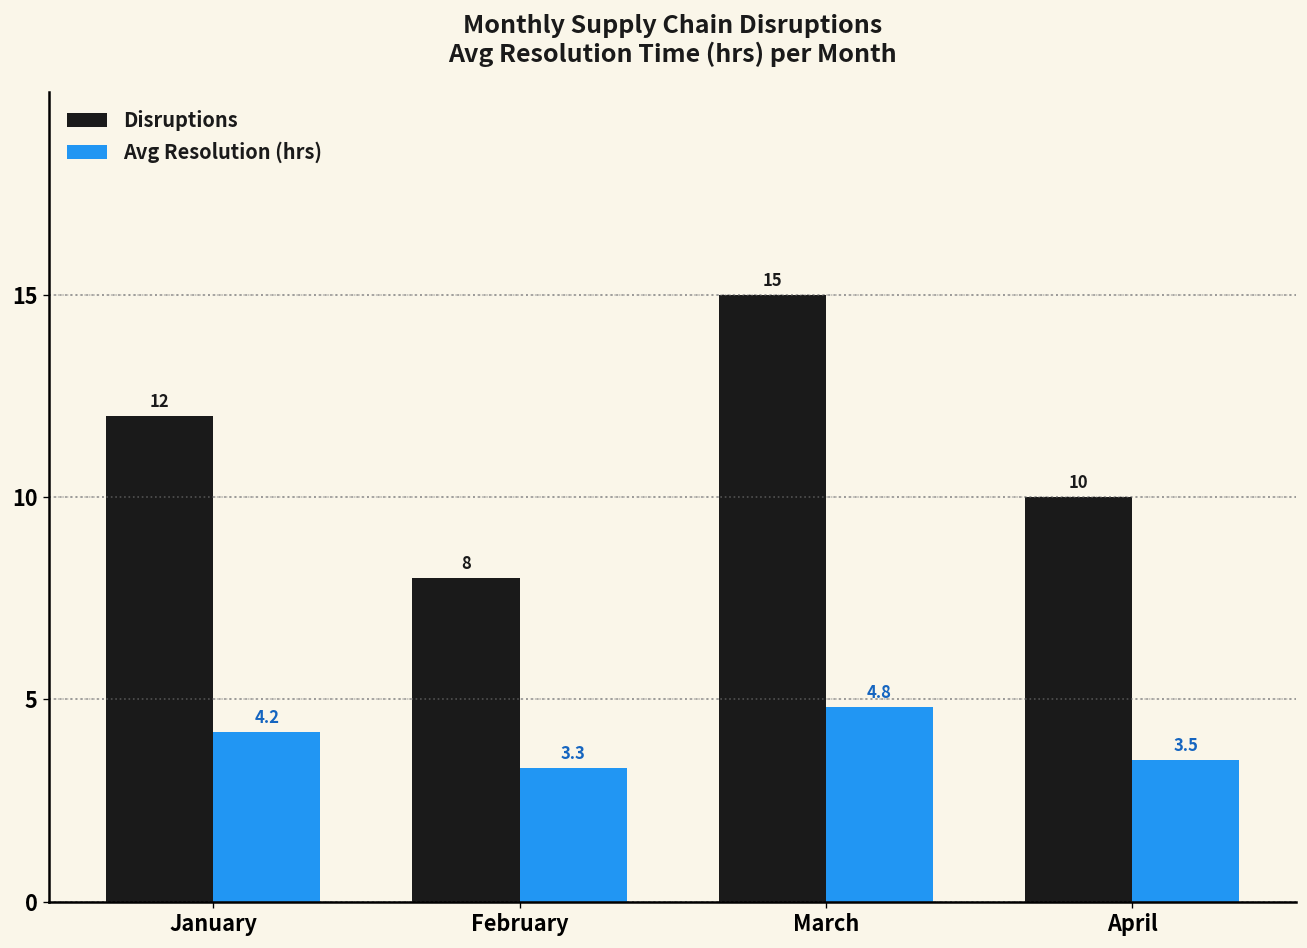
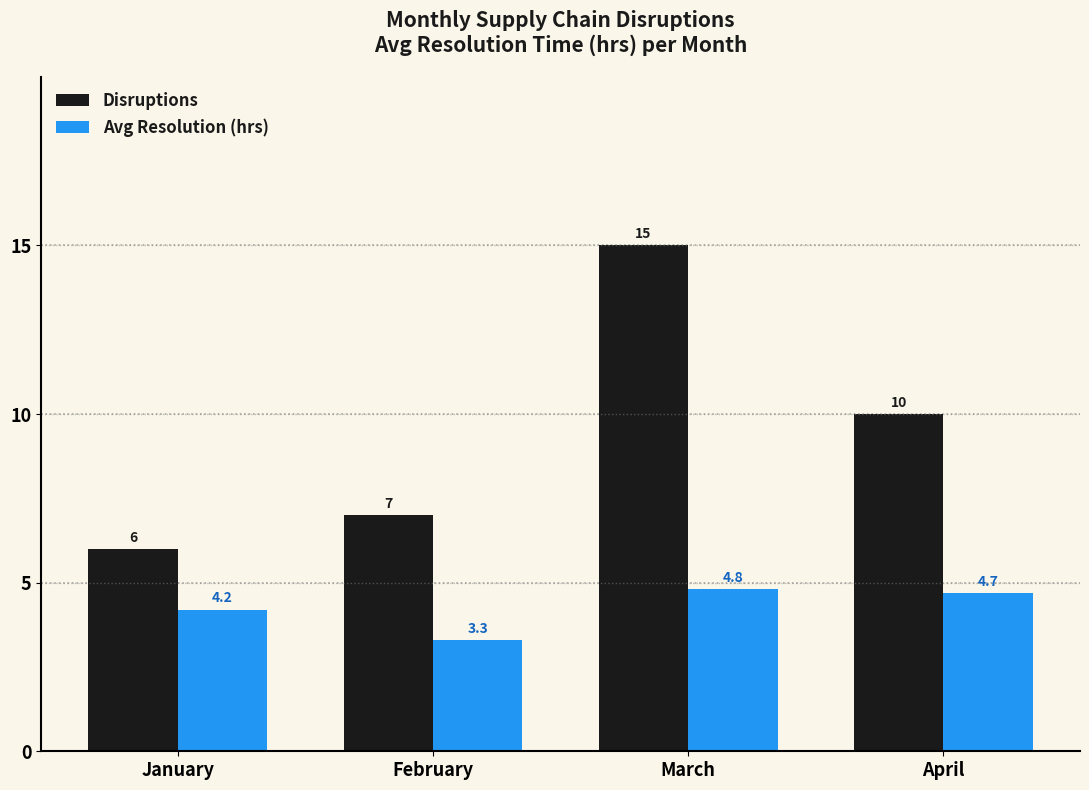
Disruptions, January: 12 -> 6
Disruptions, February: 8 -> 7
Avg Resolution (hrs), April: 3.5 -> 4.7
